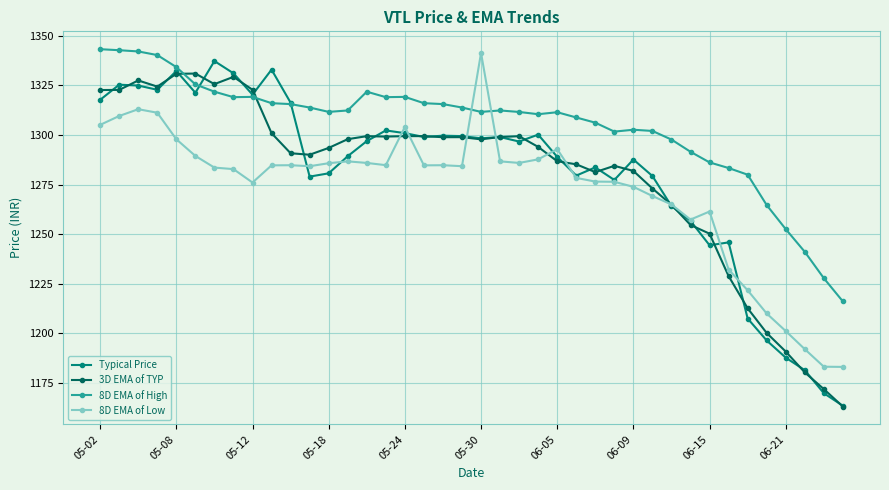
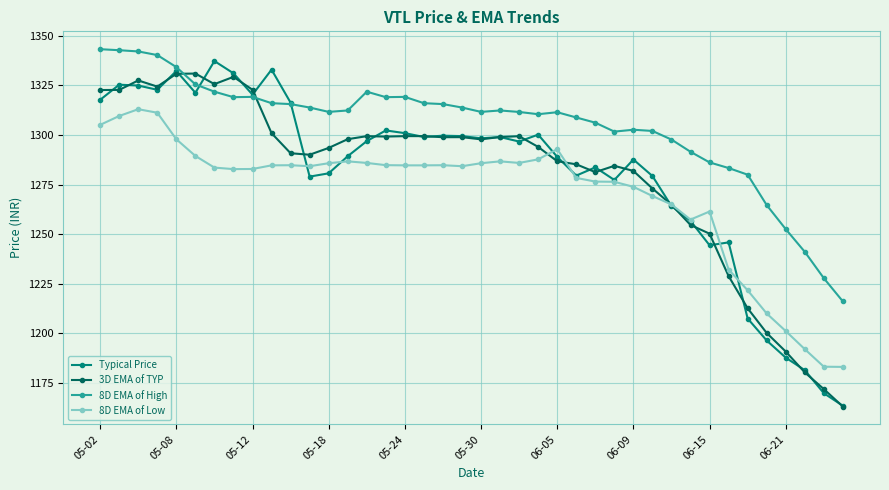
8D EMA of Low, 05-12: 1276 -> 1283
8D EMA of Low, 05-24: 1304 -> 1285
8D EMA of Low, 05-30: 1341 -> 1286
